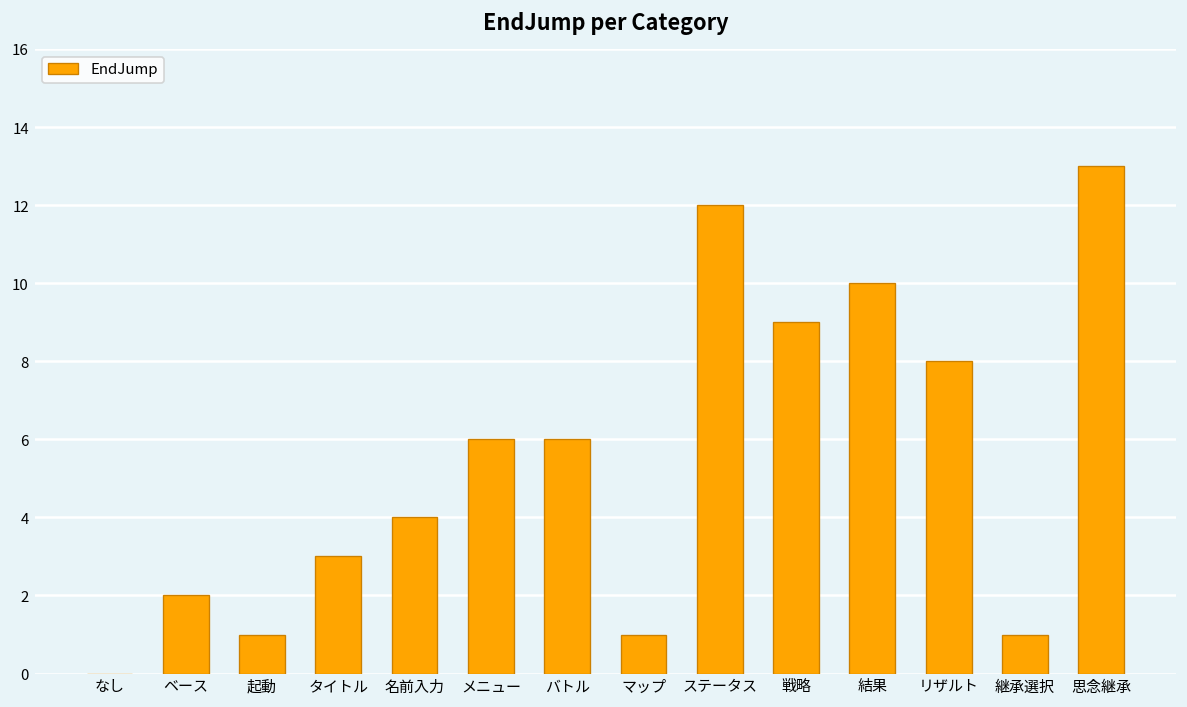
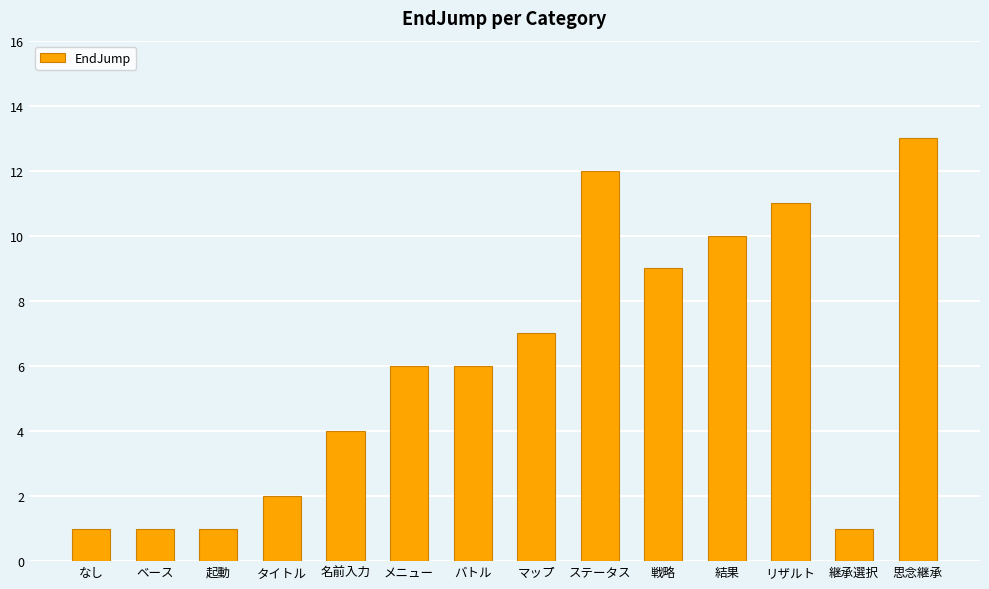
なし: 0 -> 1
ベース: 2 -> 1
タイトル: 3 -> 2
マップ: 1 -> 7
リザルト: 8 -> 11
